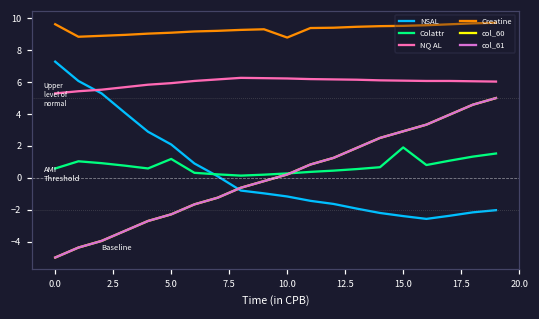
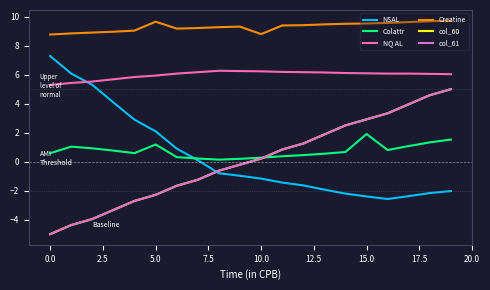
Creatine, 0.0: 9.6 -> 8.8
Creatine, 5.0: 9.1 -> 9.7
